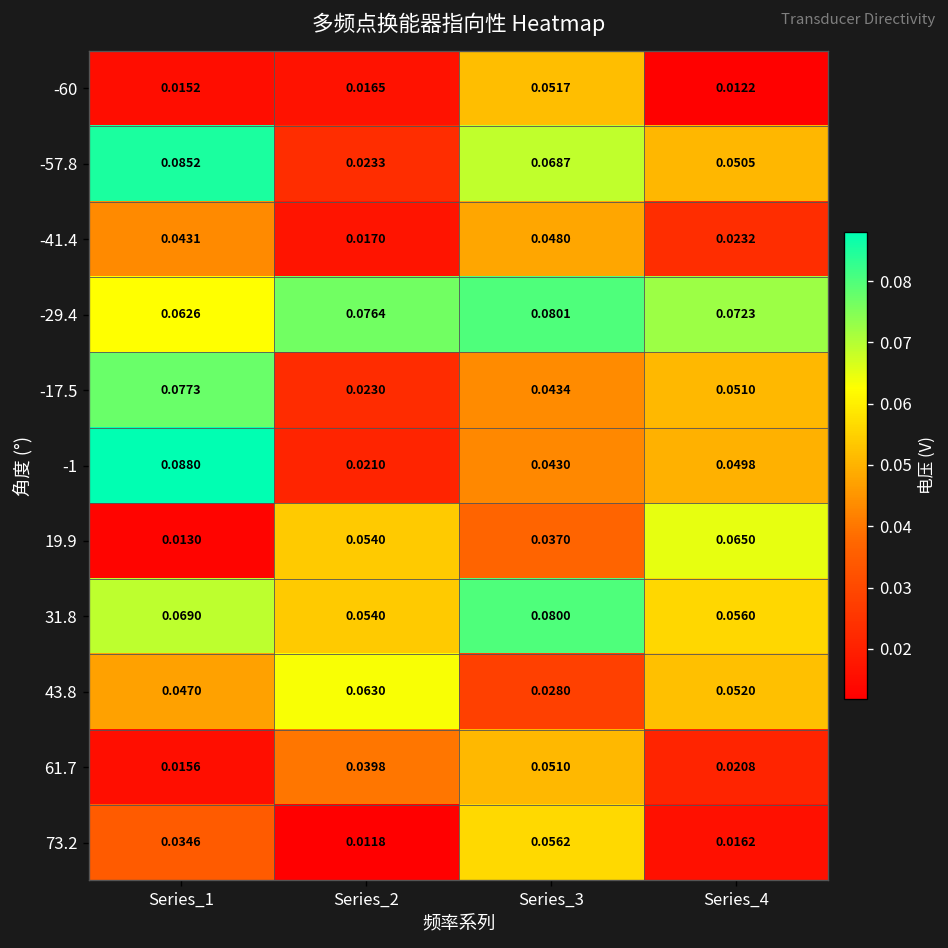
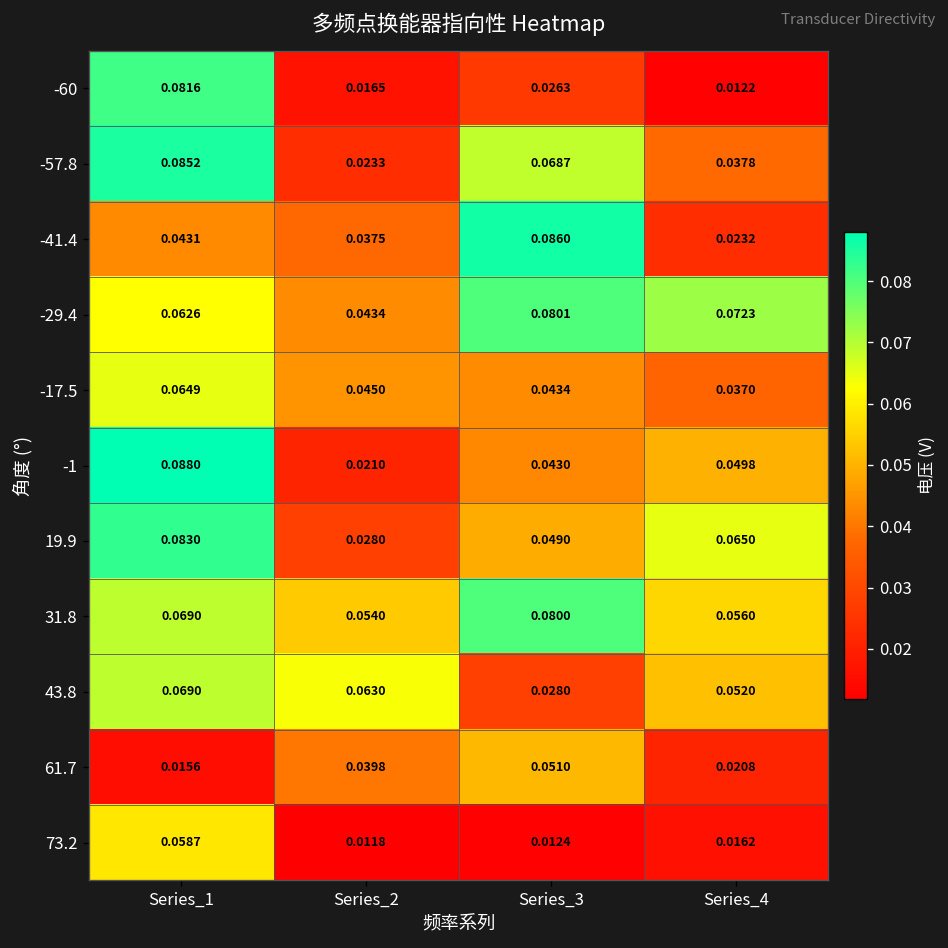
-60, Series_1: 0.0152 -> 0.0816
-60, Series_3: 0.0517 -> 0.0263
-57.8, Series_4: 0.0505 -> 0.0378
-41.4, Series_2: 0.0170 -> 0.0375
-41.4, Series_3: 0.0480 -> 0.0860
-29.4, Series_2: 0.0764 -> 0.0434
-17.5, Series_1: 0.0773 -> 0.0649
-17.5, Series_2: 0.0230 -> 0.0450
-17.5, Series_4: 0.0510 -> 0.0370
19.9, Series_1: 0.0130 -> 0.0830
19.9, Series_2: 0.0540 -> 0.0280
19.9, Series_3: 0.0370 -> 0.0490
43.8, Series_1: 0.0470 -> 0.0690
73.2, Series_1: 0.0346 -> 0.0587
73.2, Series_3: 0.0562 -> 0.0124
